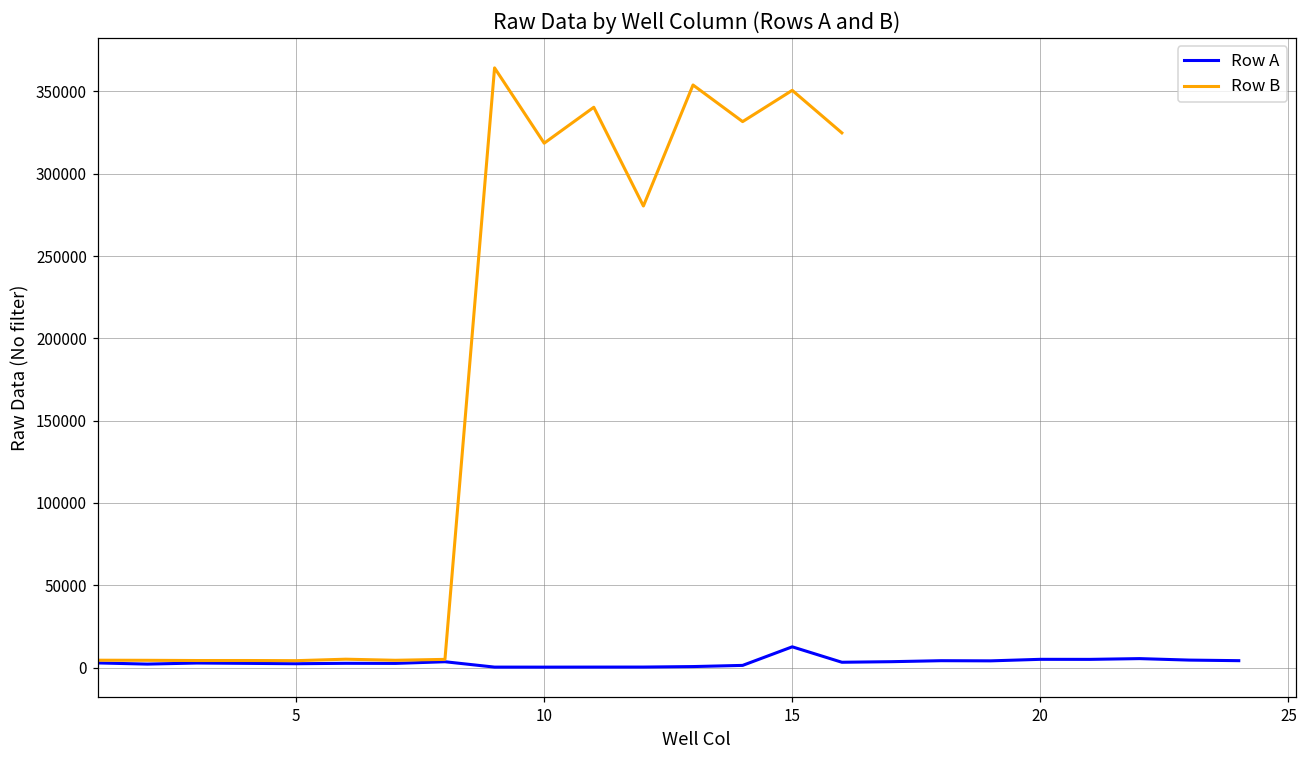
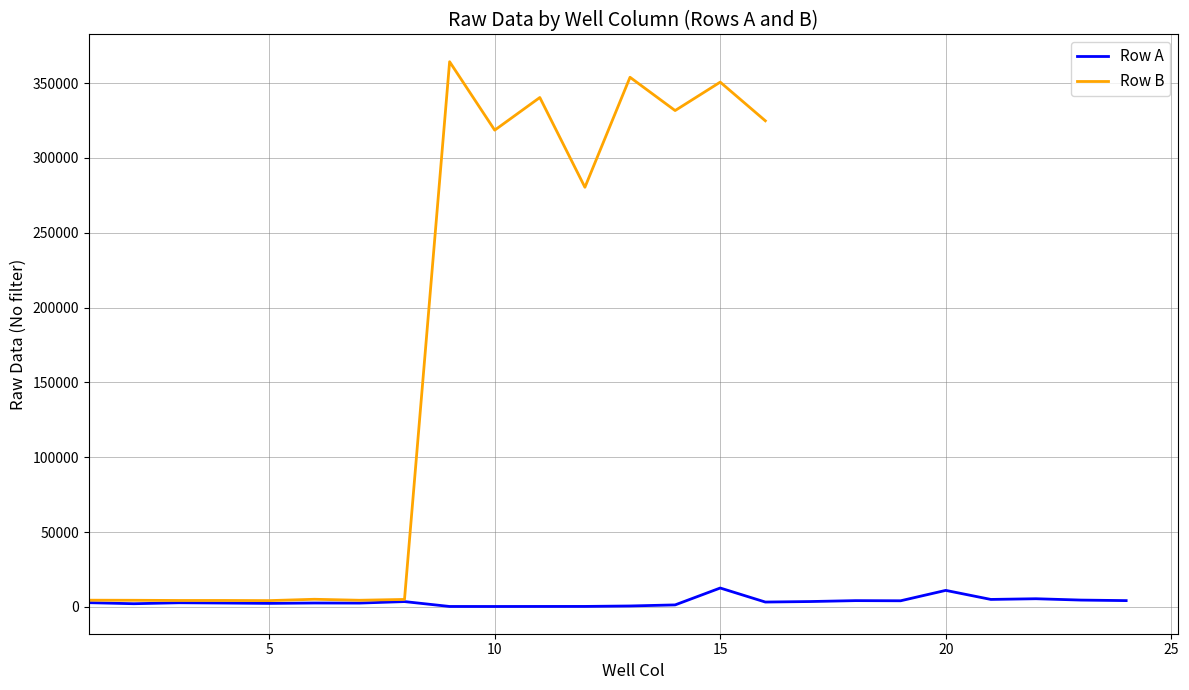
Row A, 20: 5000 -> 11000
